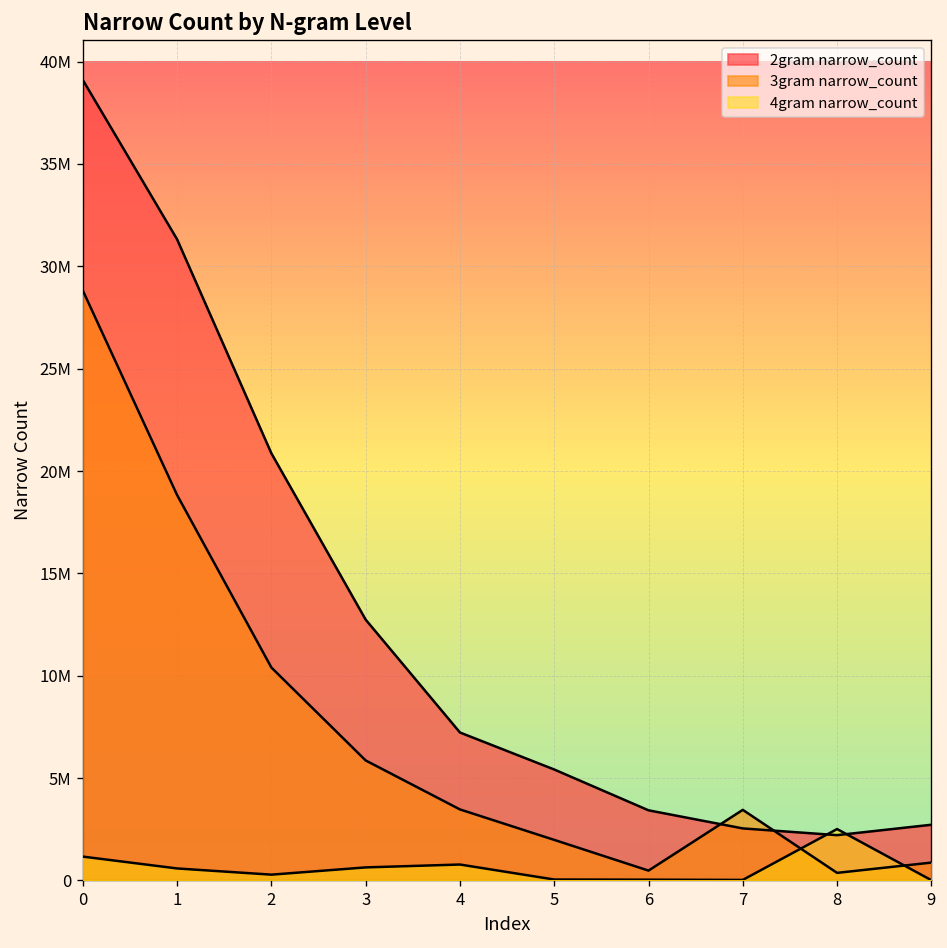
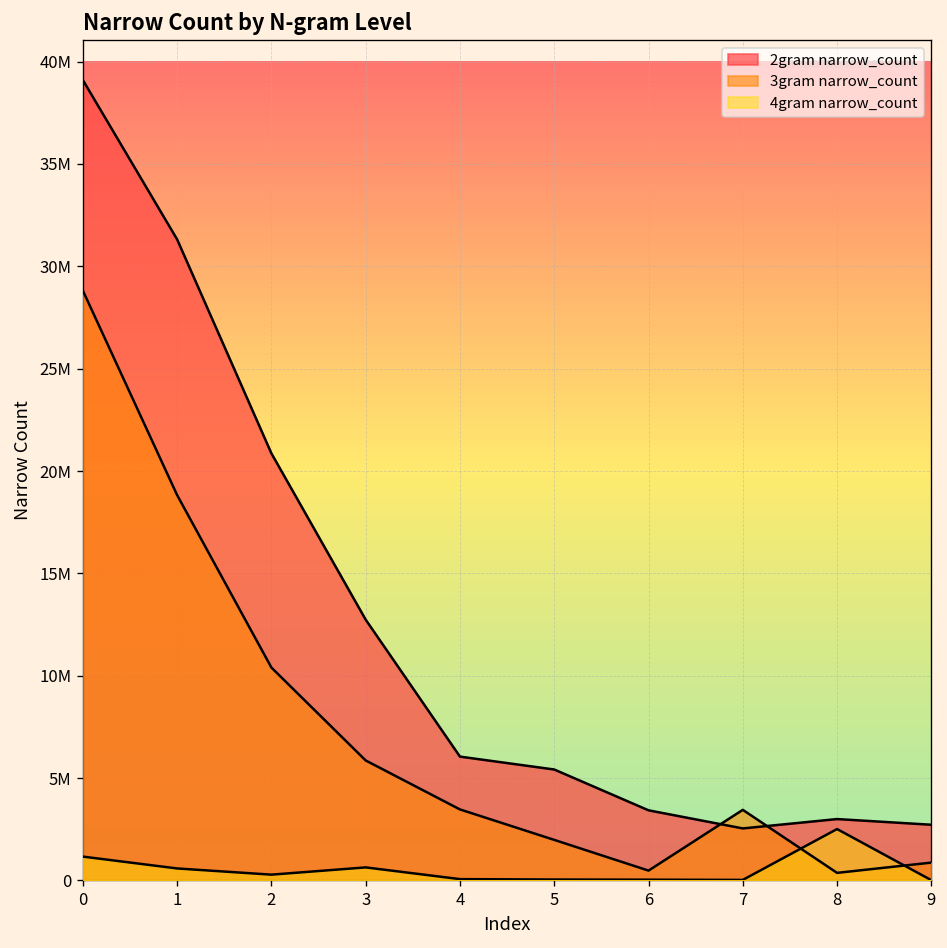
2gram narrow_count, 4: 7200000 -> 6100000
4gram narrow_count, 4: 800000 -> 100000
2gram narrow_count, 8: 2200000 -> 3000000
